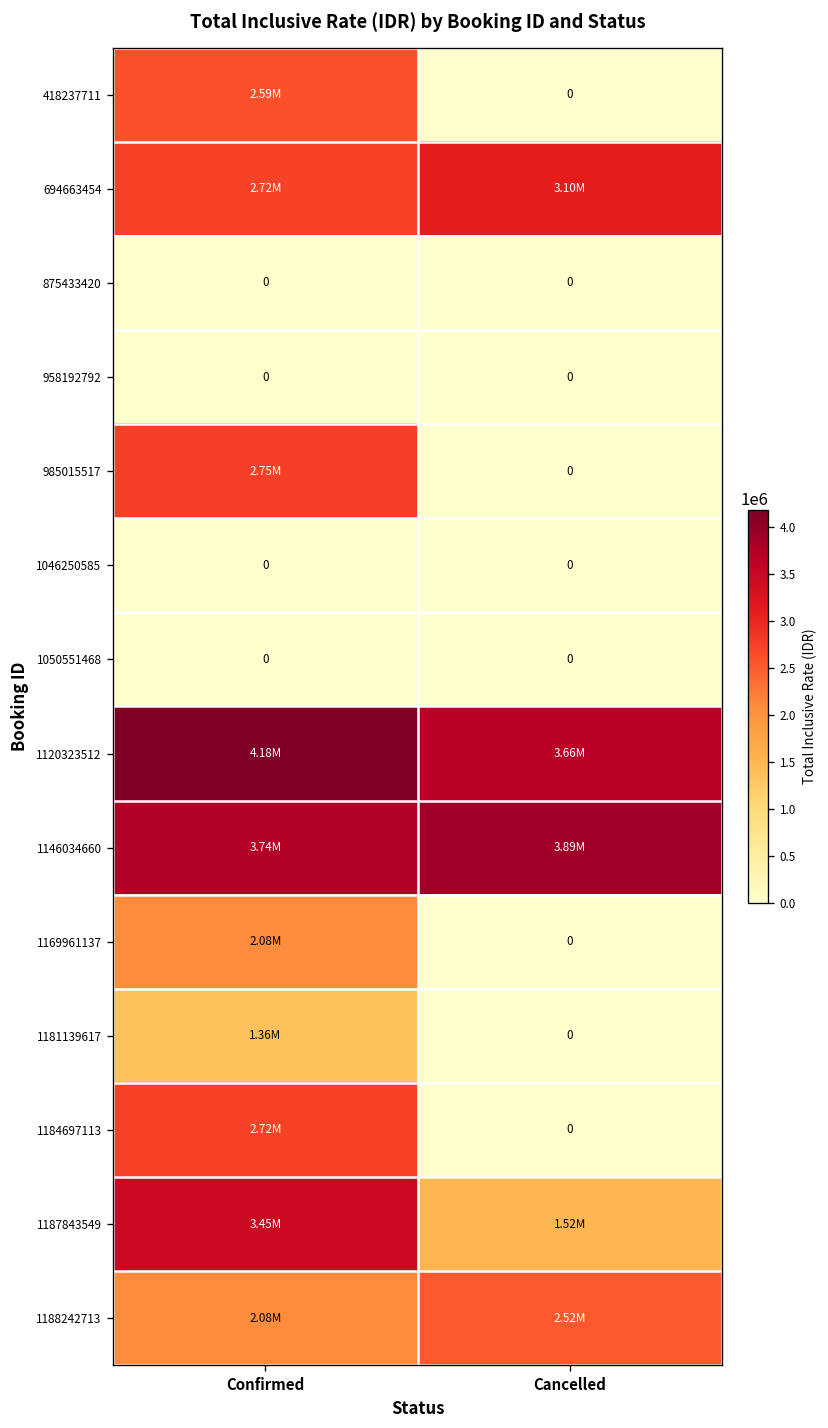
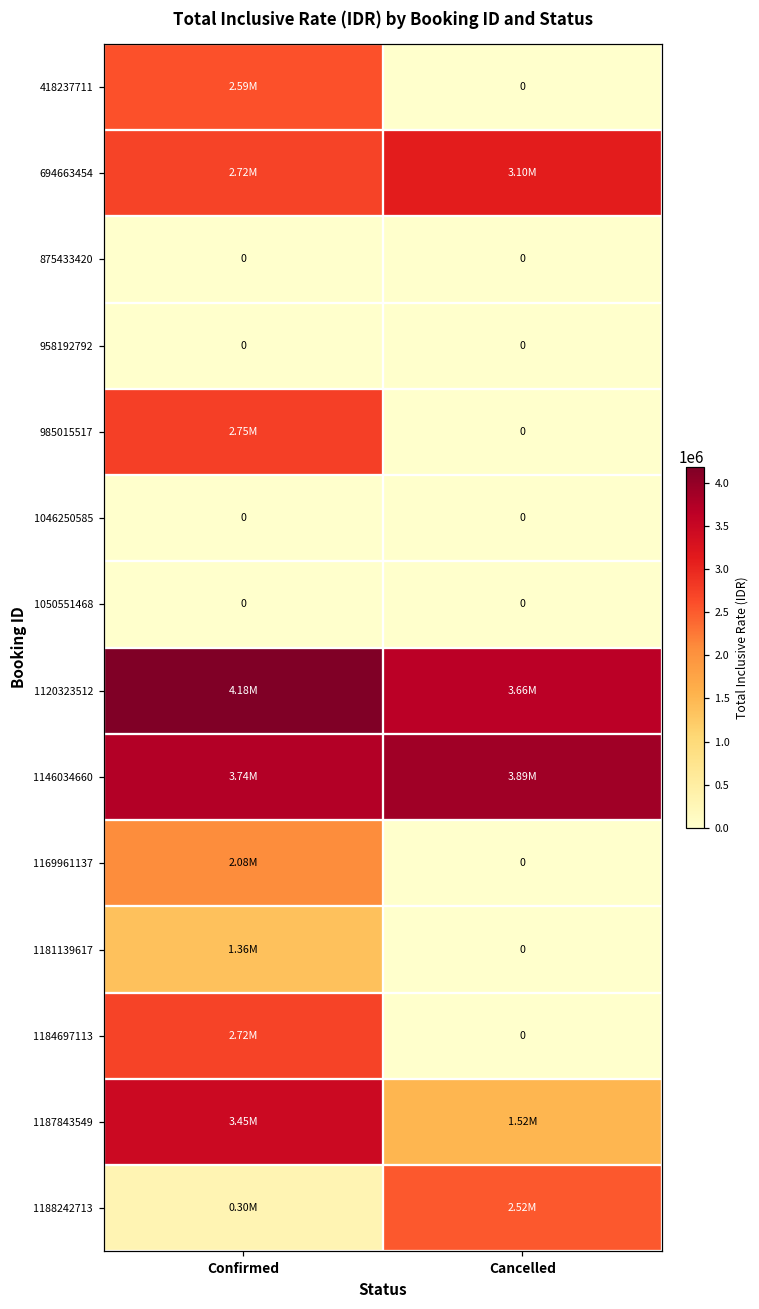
1188242713, Confirmed: 2.08M -> 0.30M
